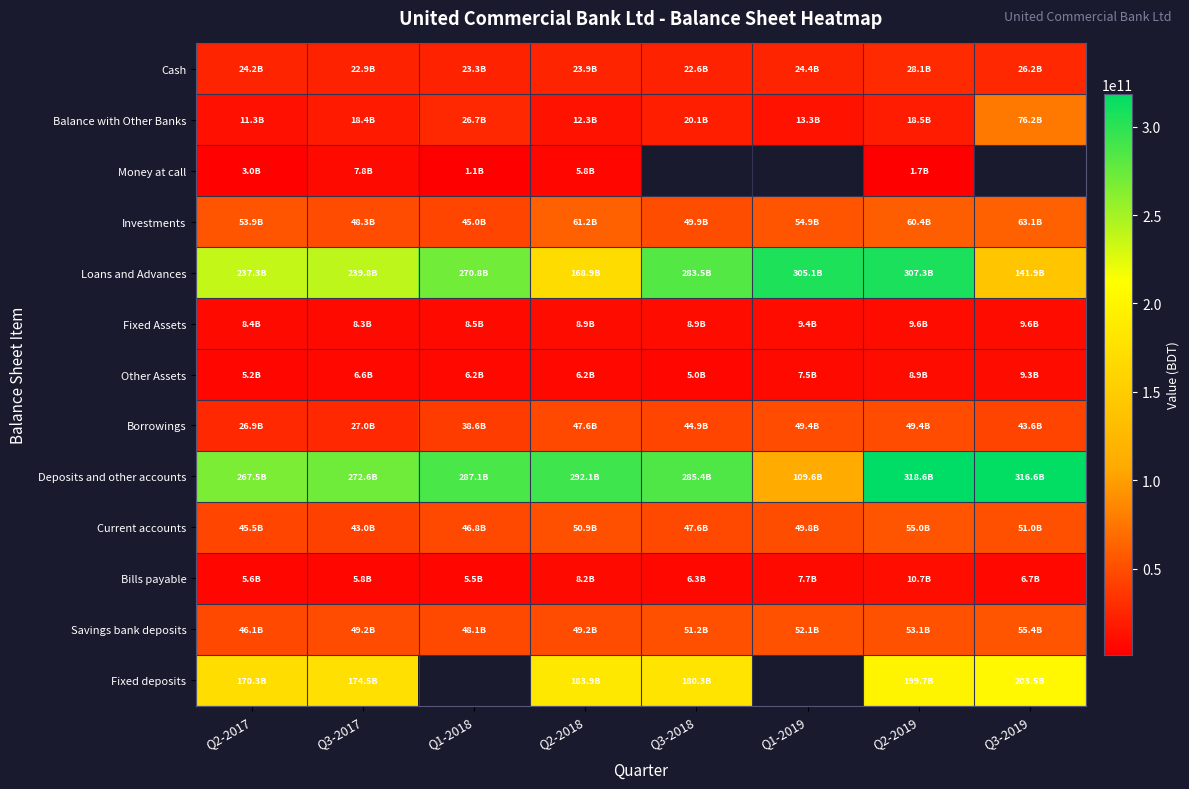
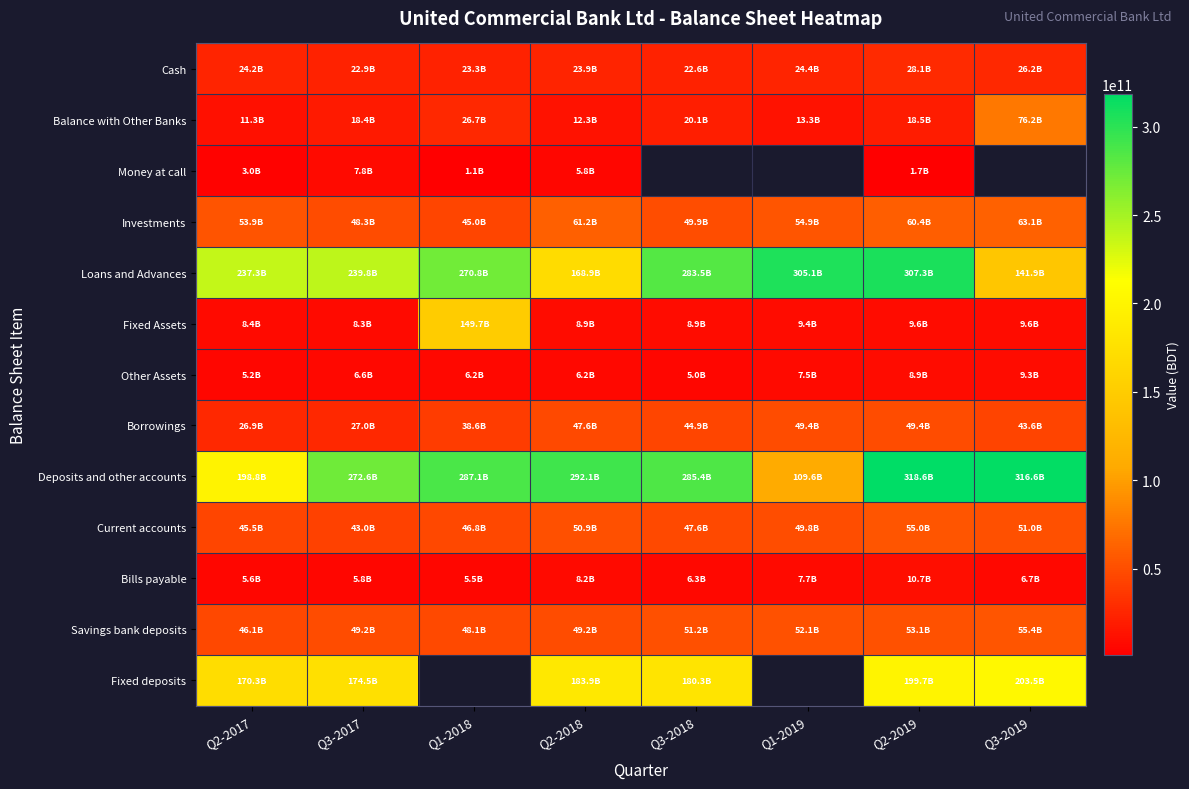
Fixed Assets, Q1-2018: 8.5B -> 149.7B
Deposits and other accounts, Q2-2017: 267.5B -> 198.8B
